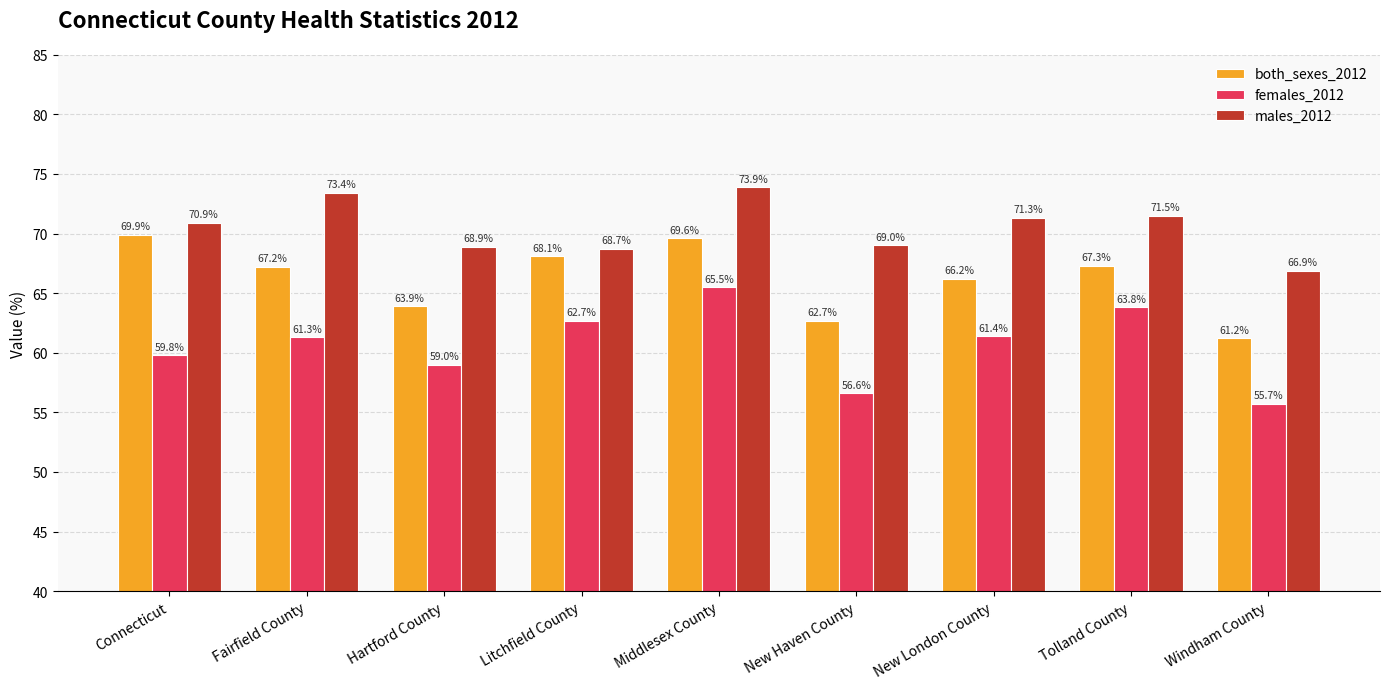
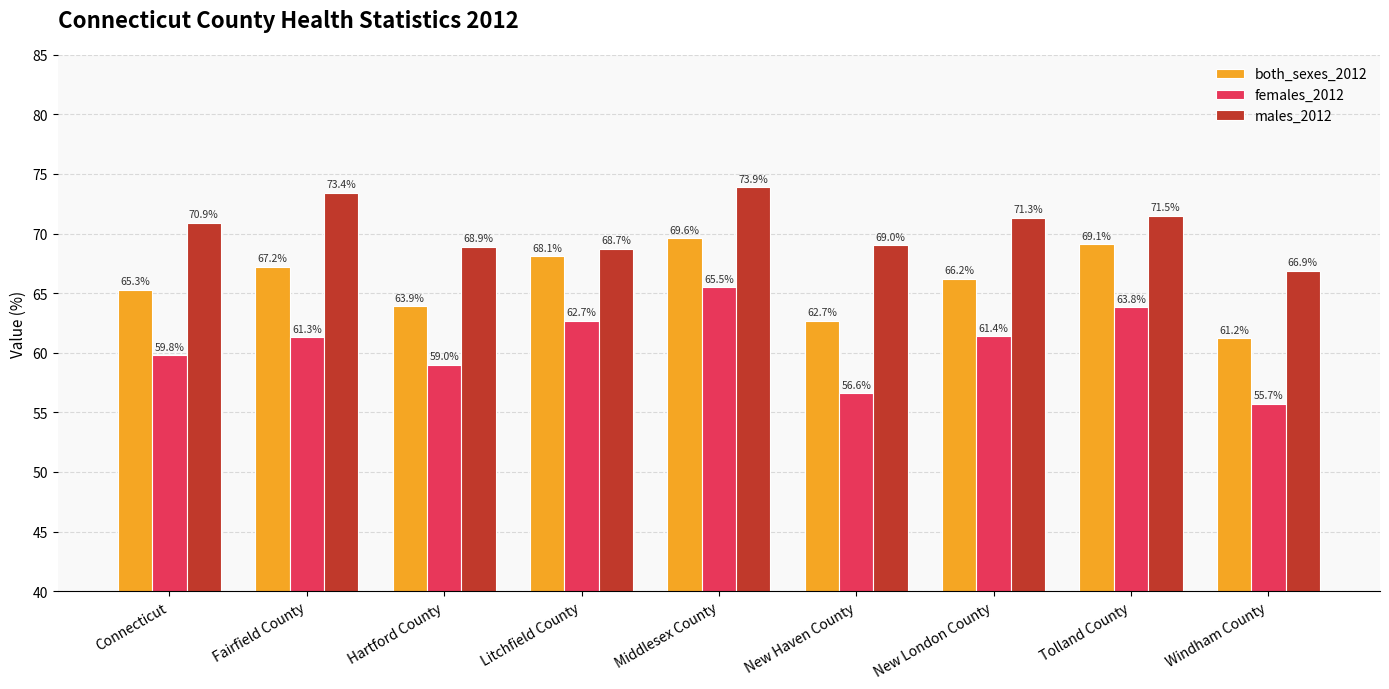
both_sexes_2012, Connecticut: 69.9% -> 65.3%
both_sexes_2012, Tolland County: 67.3% -> 69.1%
